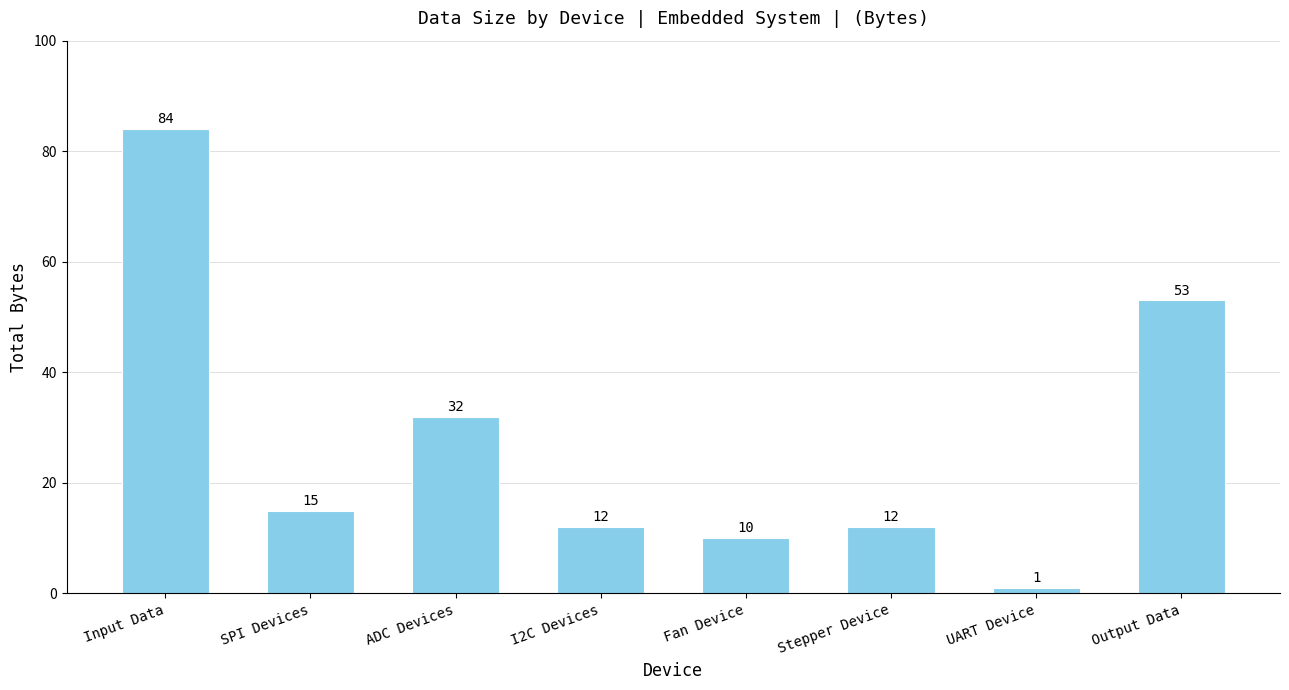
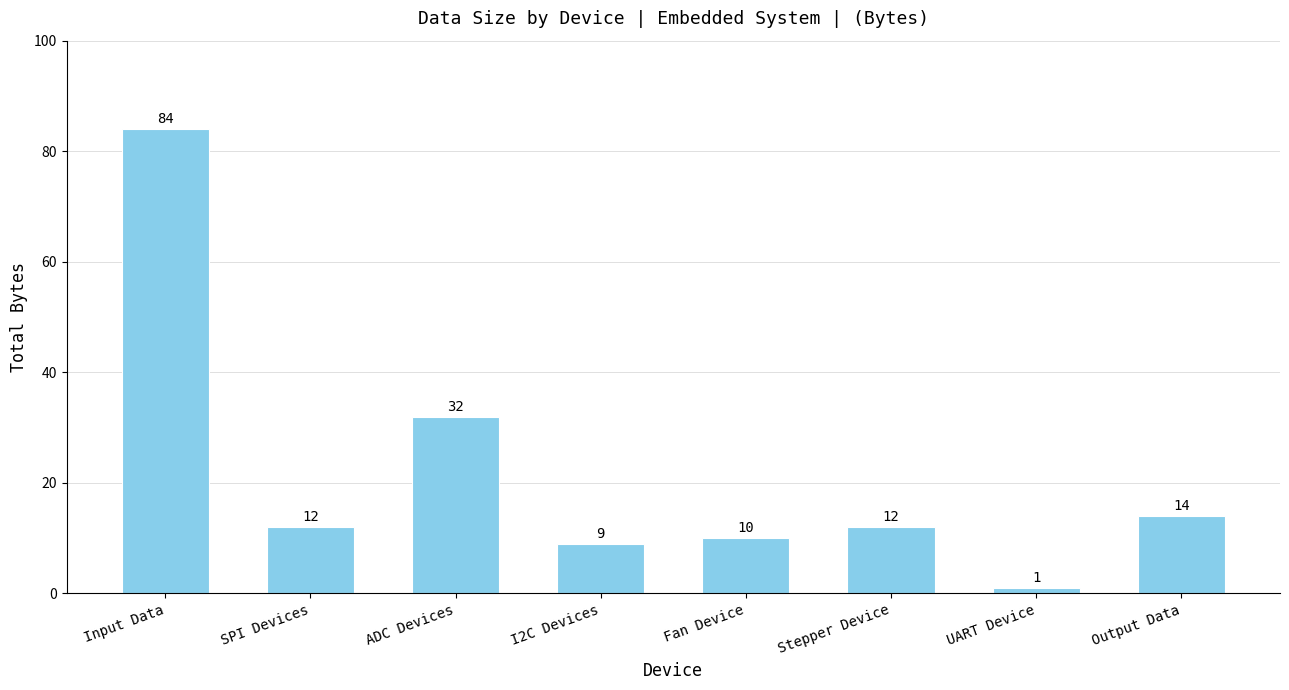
SPI Devices: 15 -> 12
I2C Devices: 12 -> 9
Output Data: 53 -> 14
